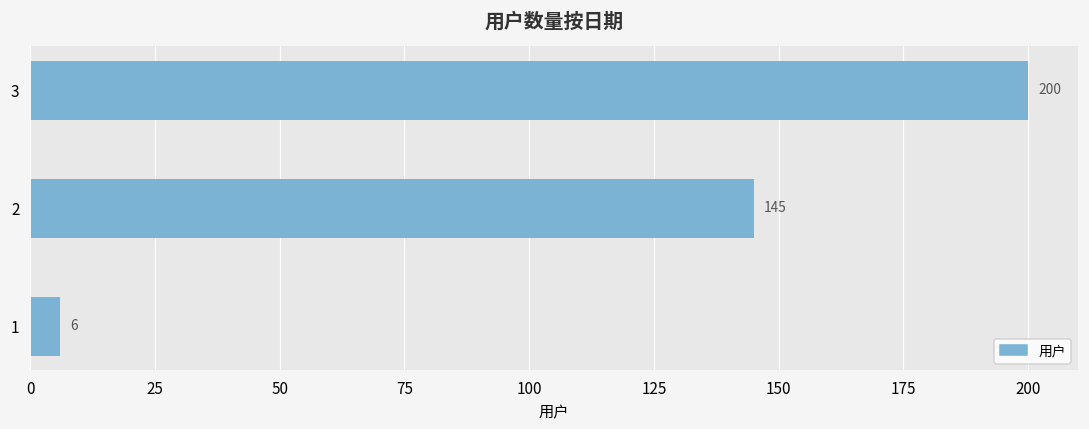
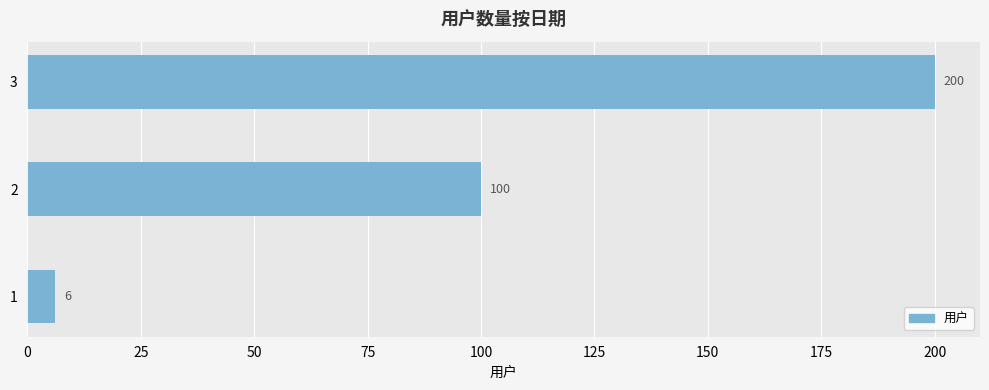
2: 145 -> 100
